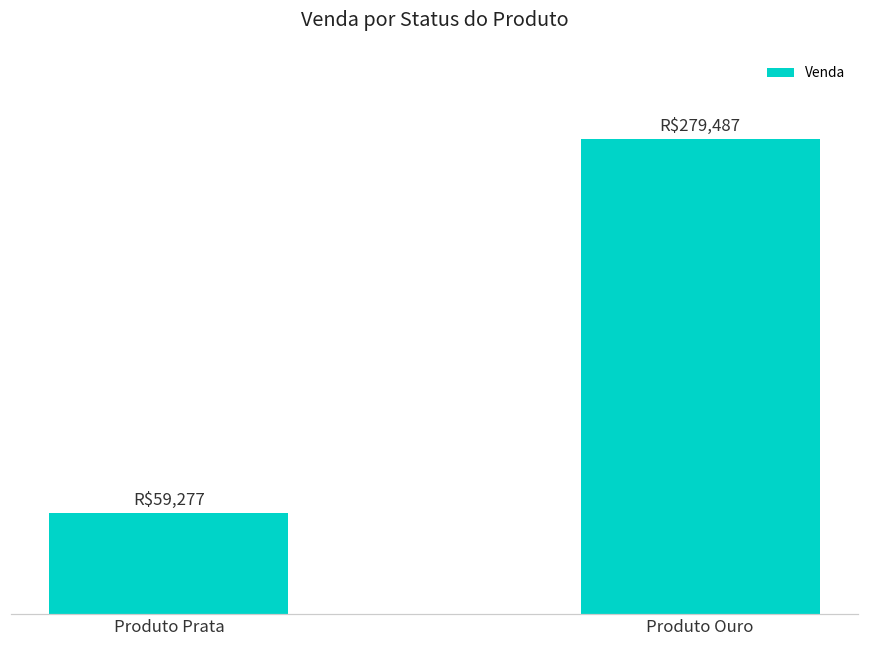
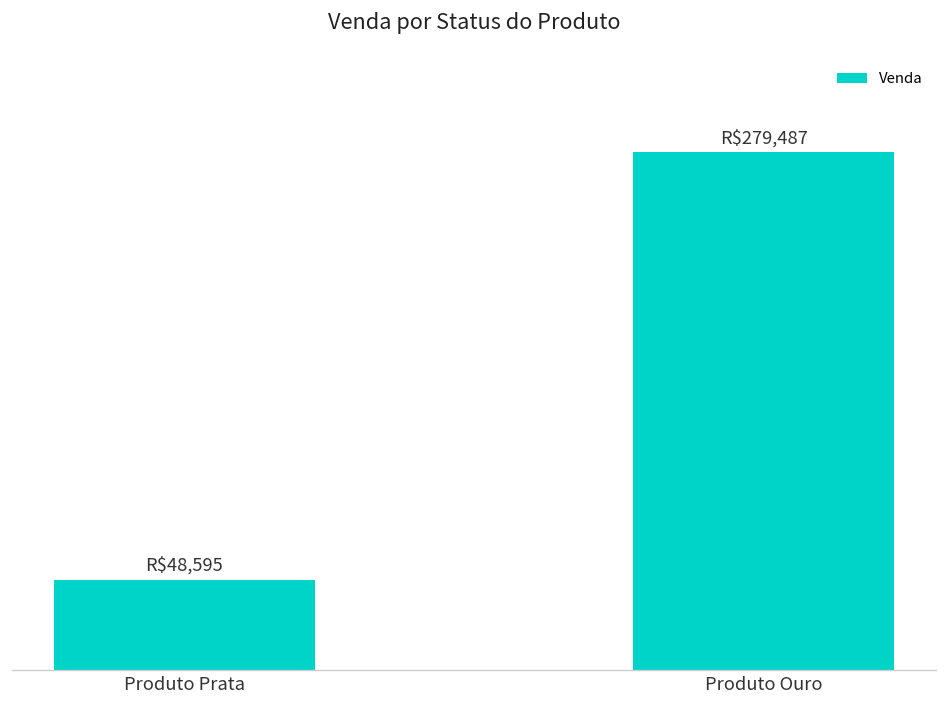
Produto Prata: $59,277 -> $48,595
